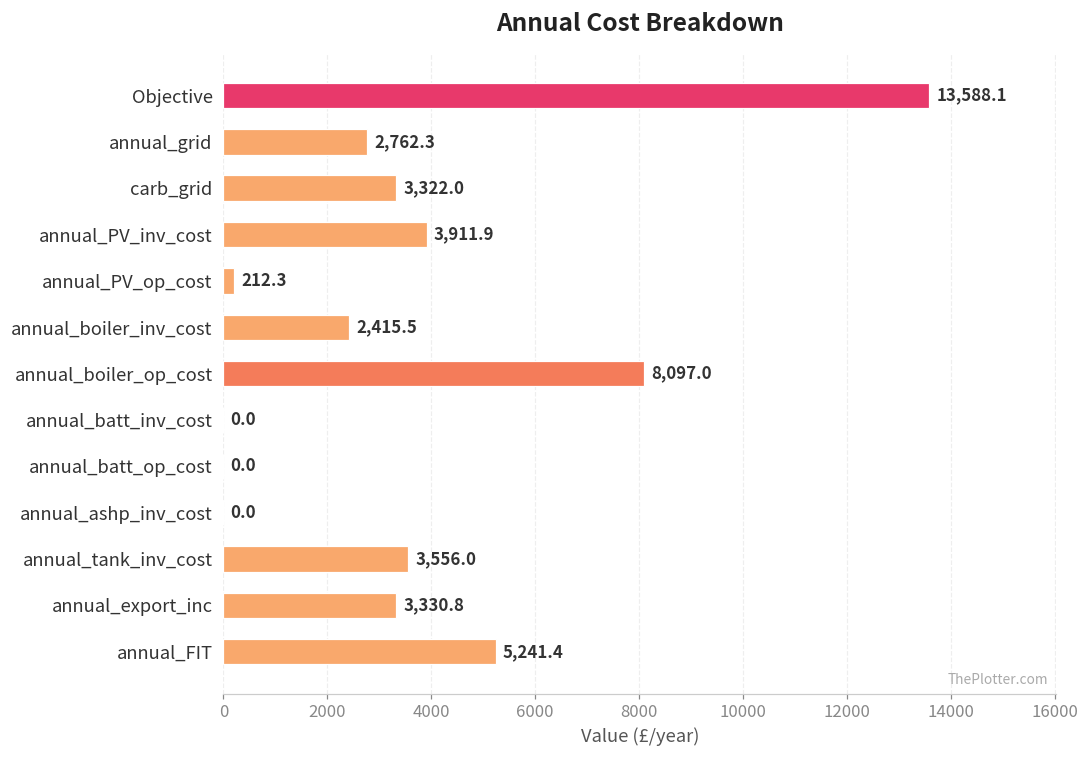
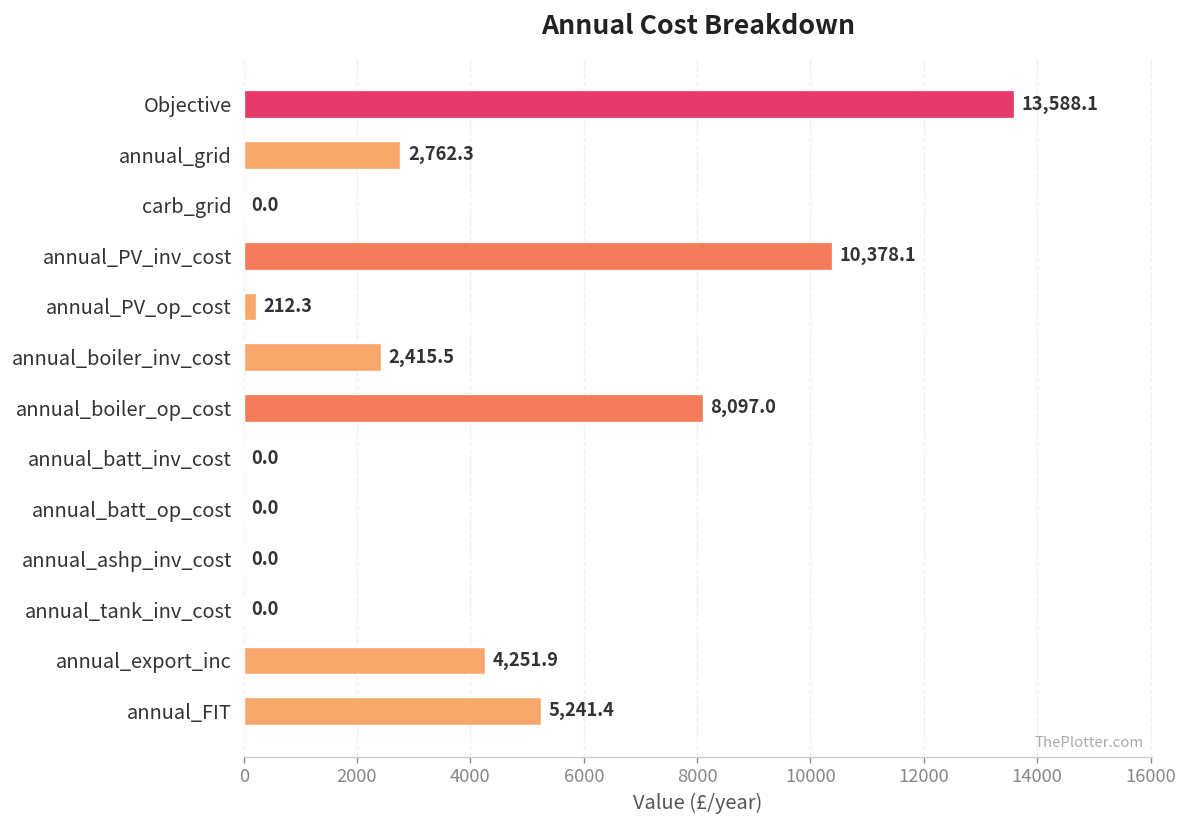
carb_grid: 3,322.0 -> 0.0
annual_PV_inv_cost: 3,911.9 -> 10,378.1
annual_tank_inv_cost: 3,556.0 -> 0.0
annual_export_inc: 3,330.8 -> 4,251.9
